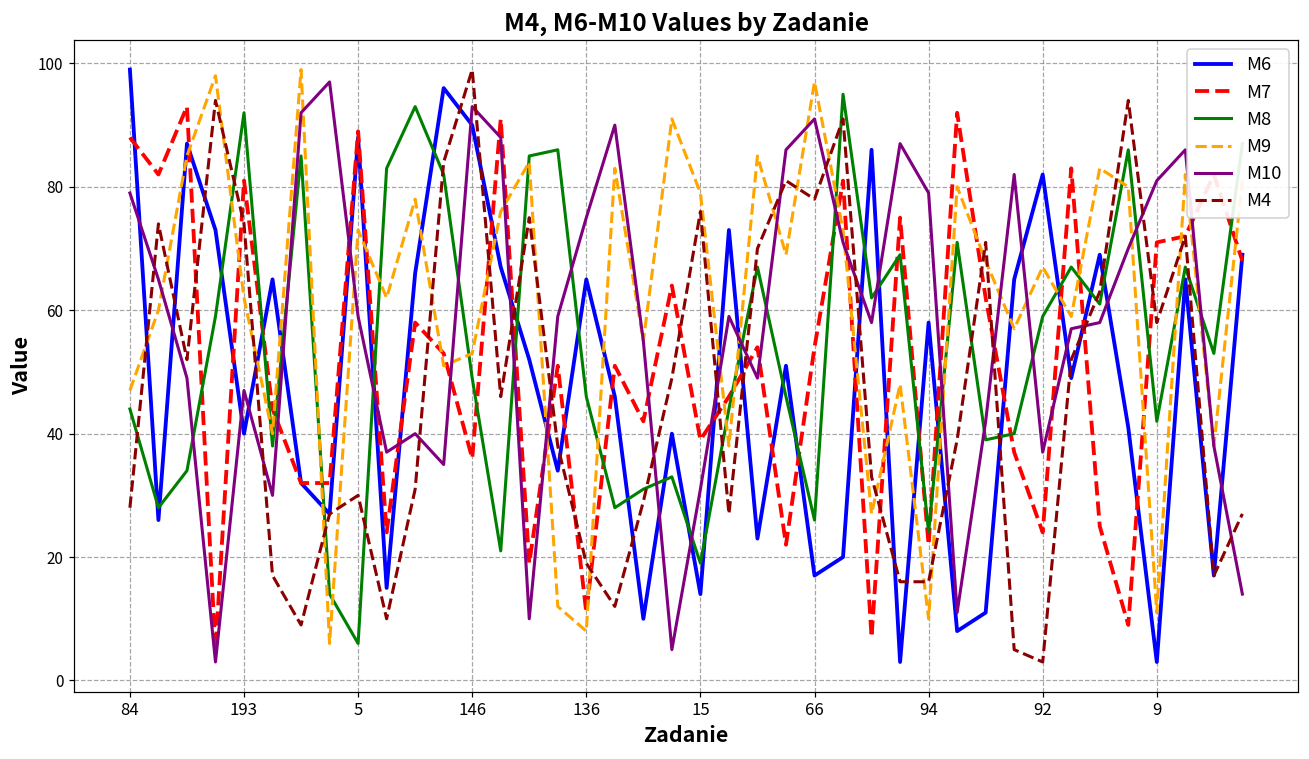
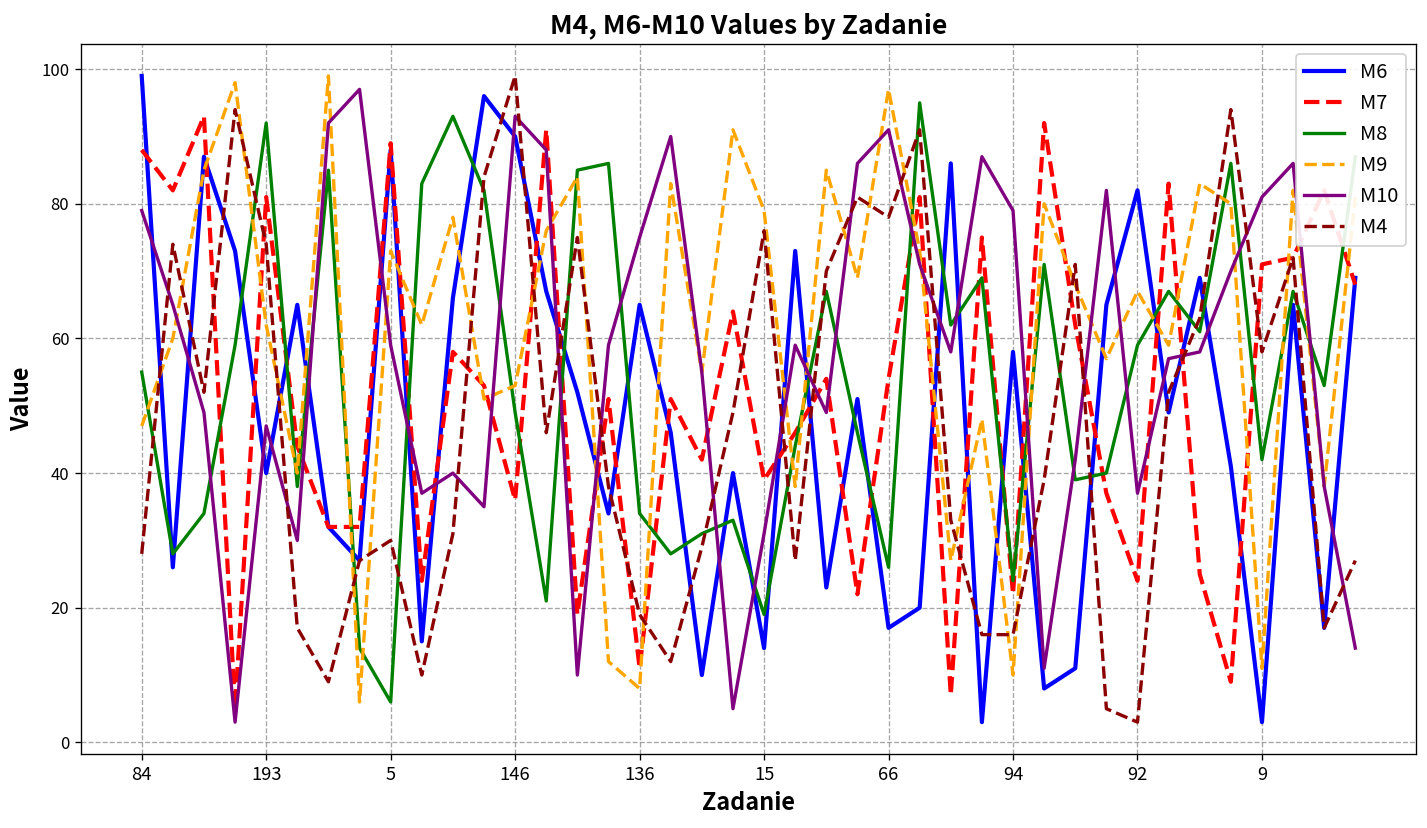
M8, 84: 44 -> 55
M8, 136: 46 -> 34
